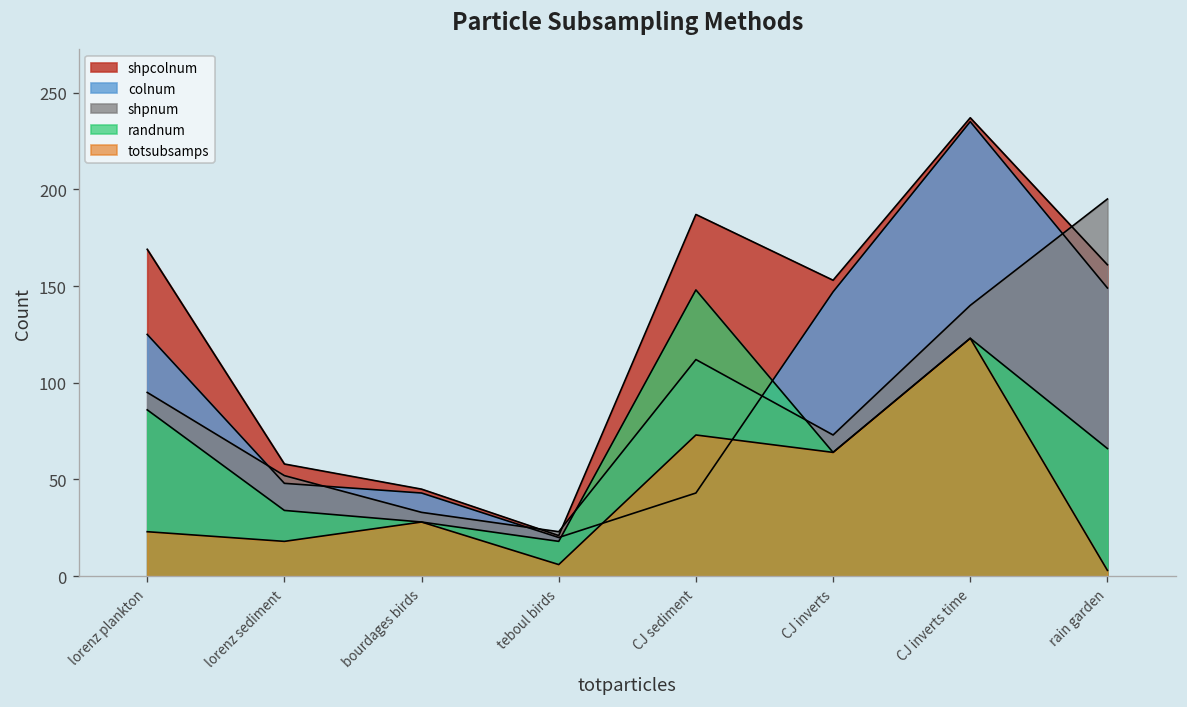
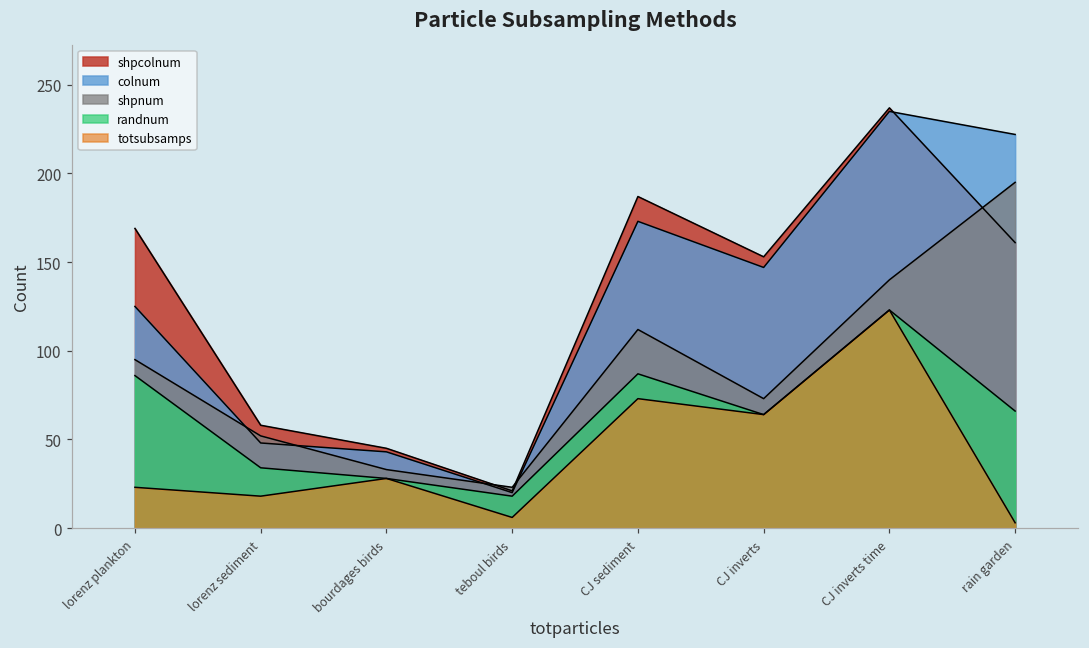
colnum, CJ sediment: 43 -> 173
randnum, CJ sediment: 148 -> 87
colnum, rain garden: 149 -> 222
